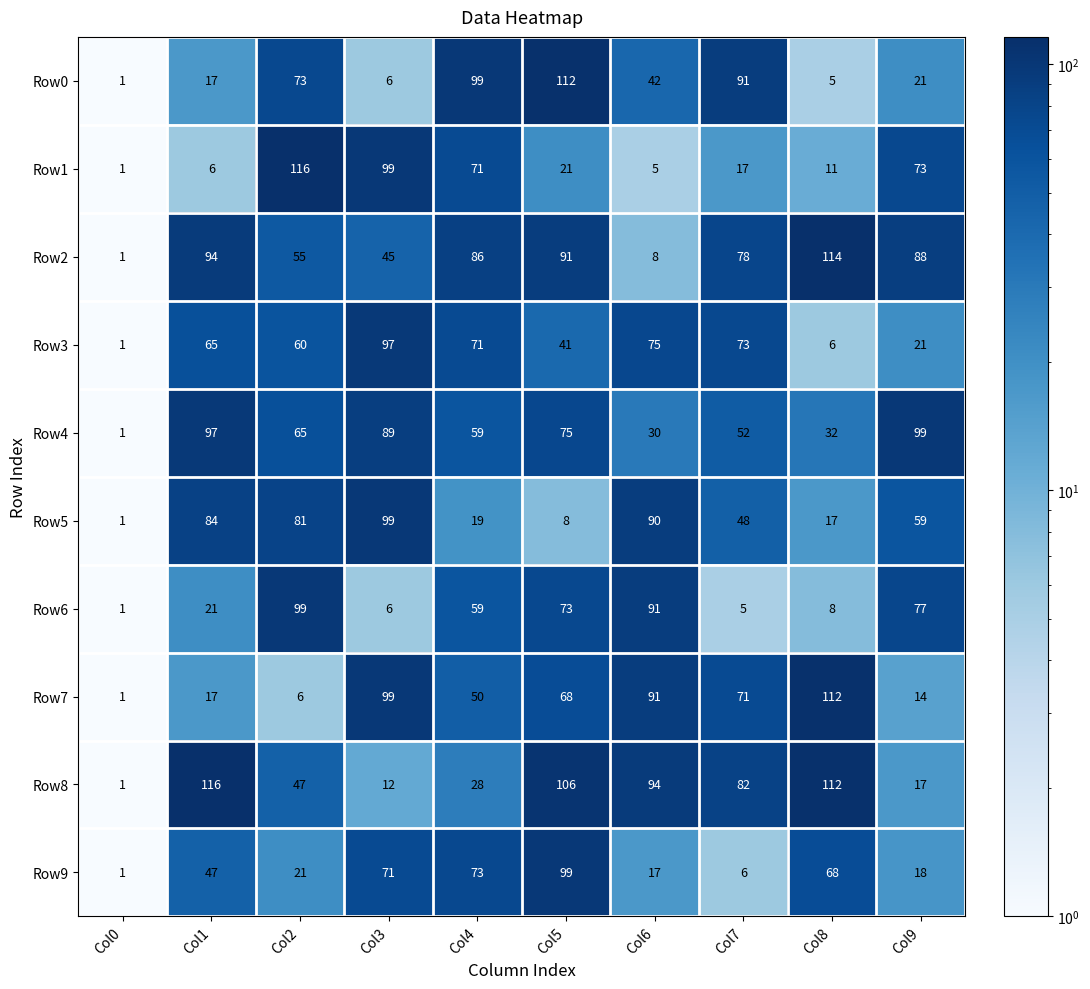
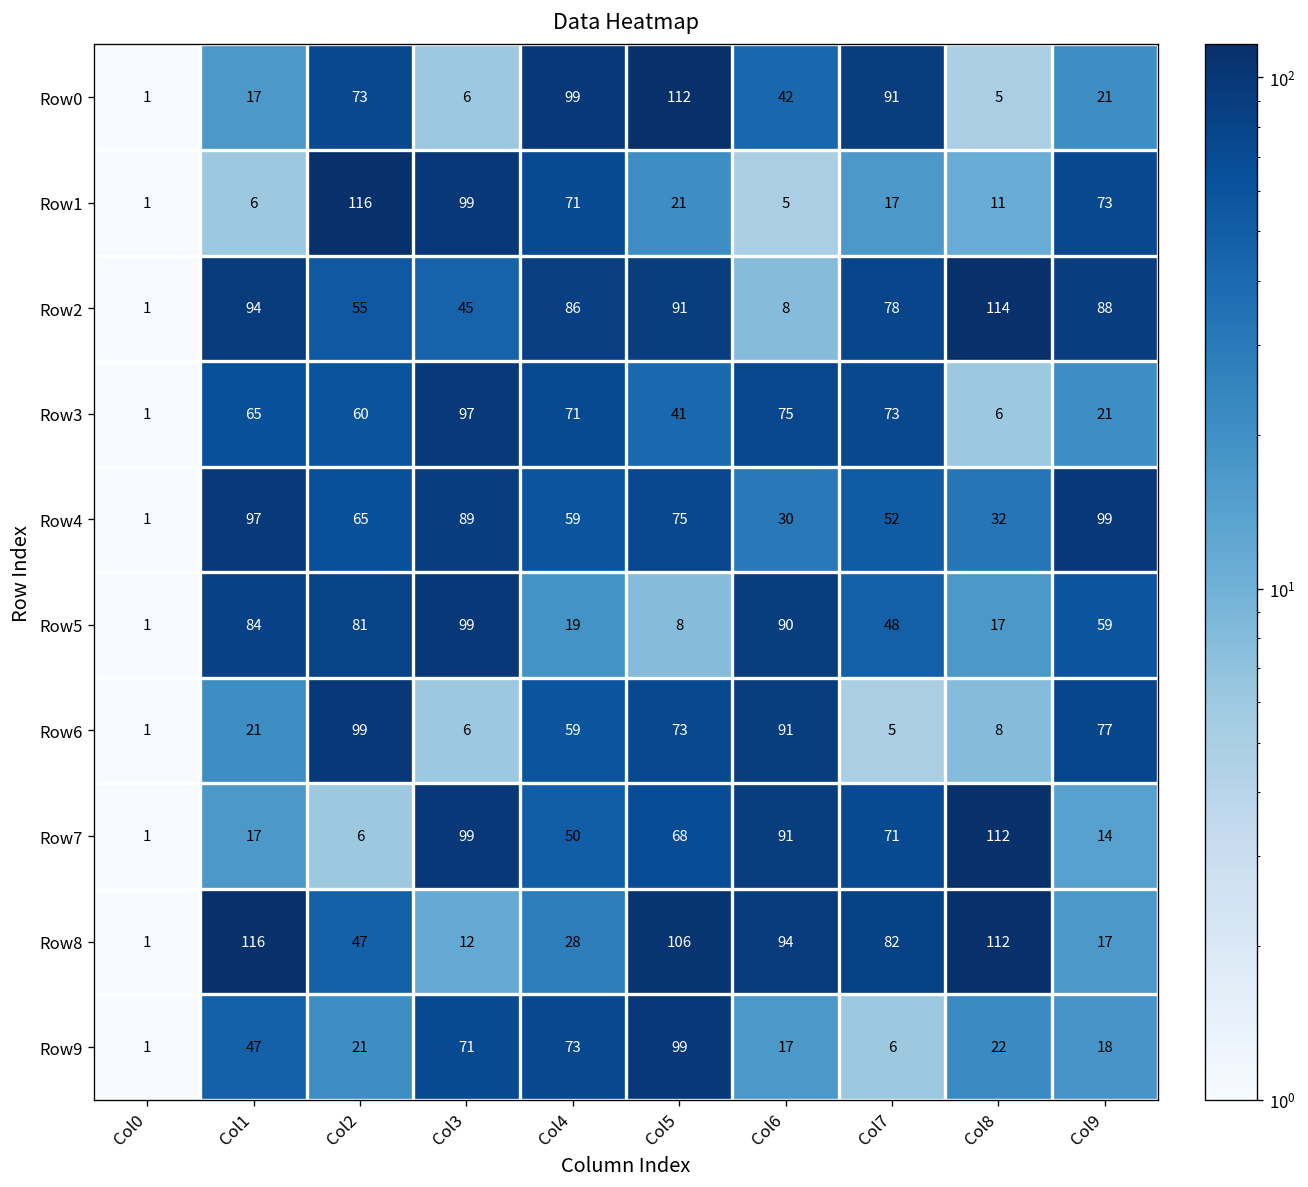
Row9, Col8: 68 -> 22
